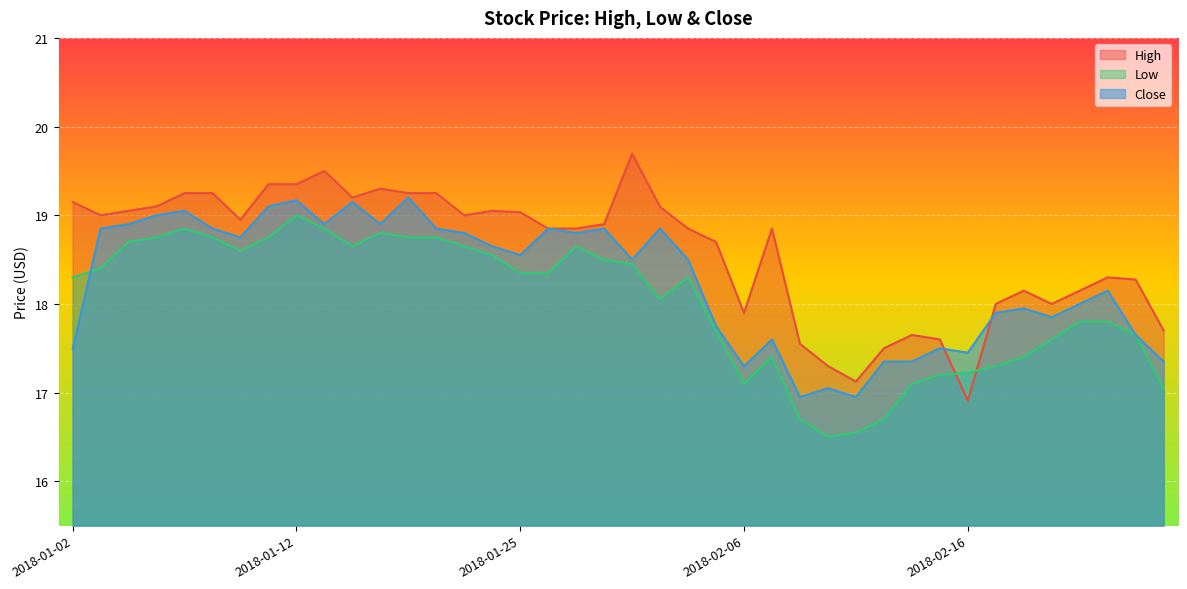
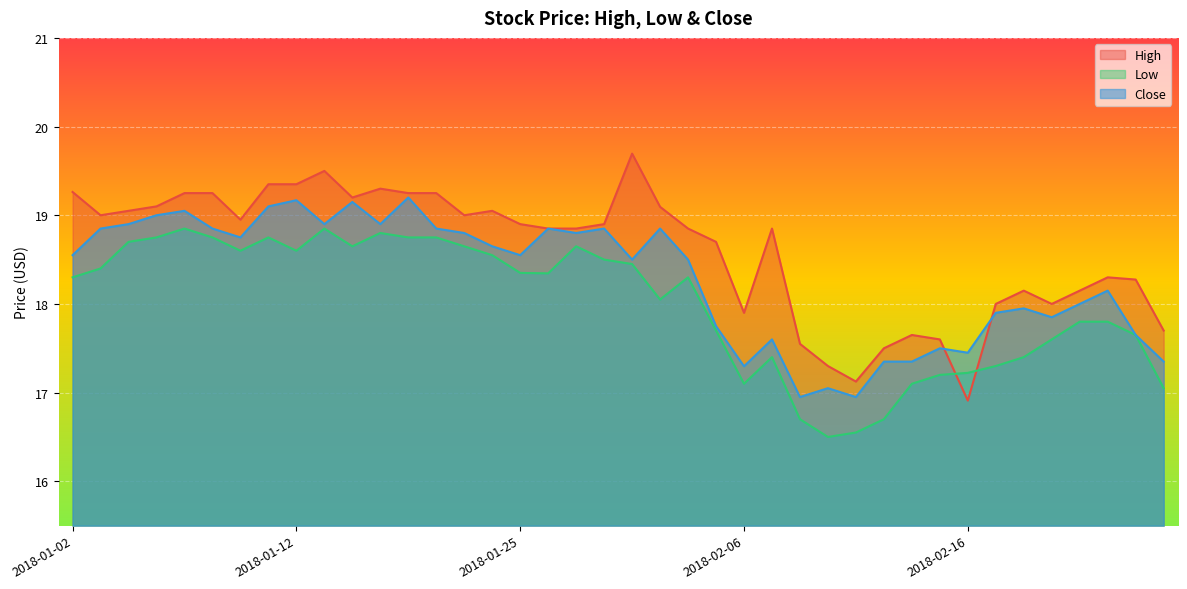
High, 2018-01-02: 19.1 -> 19.3
Close, 2018-01-02: 17.5 -> 18.5
Low, 2018-01-12: 19.0 -> 18.6
High, 2018-01-25: 19.0 -> 18.9
